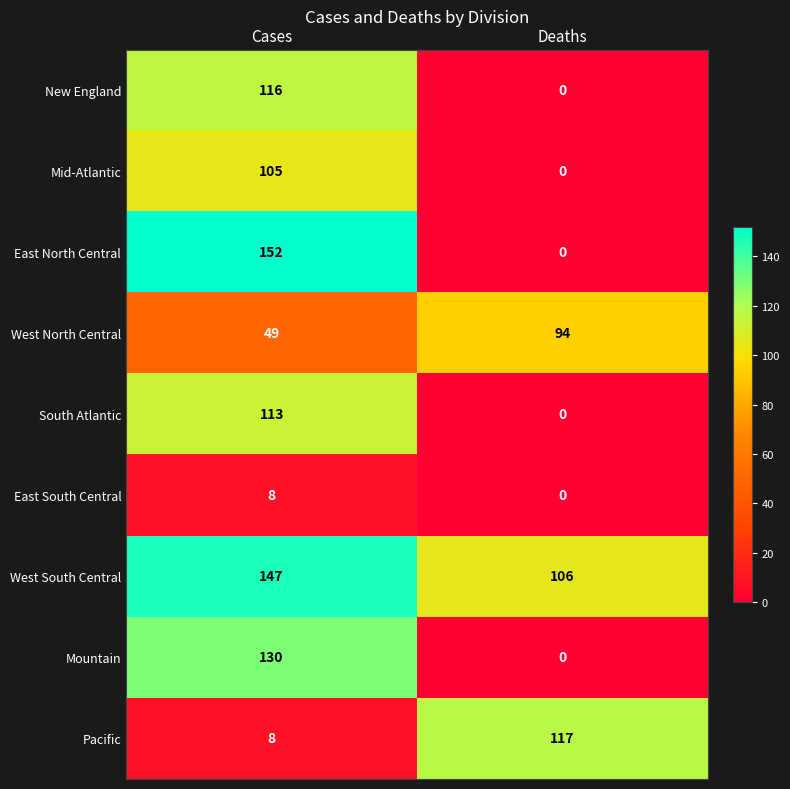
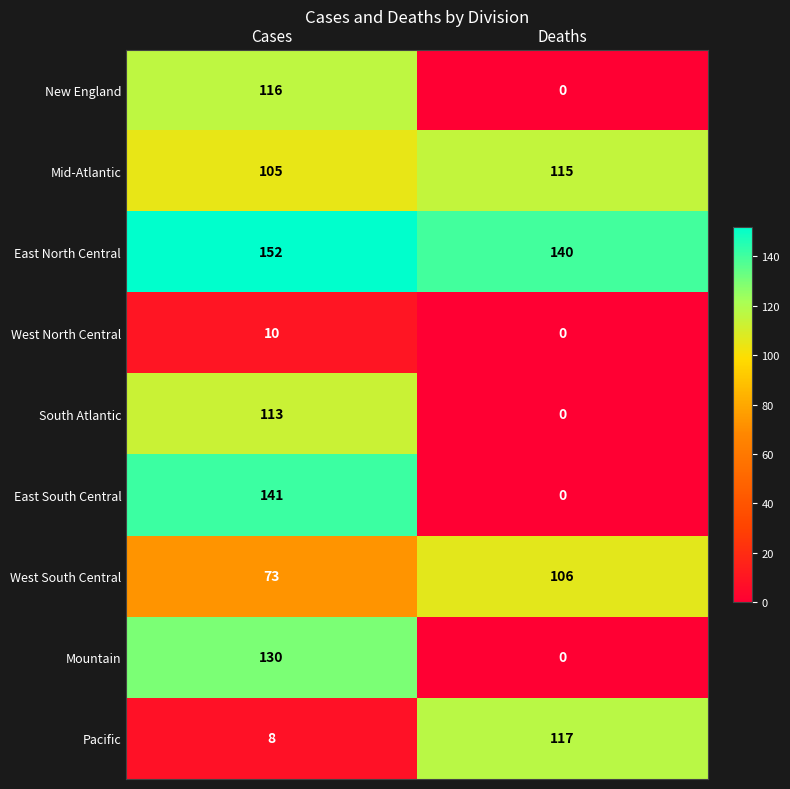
Mid-Atlantic, Deaths: 0 -> 115
East North Central, Deaths: 0 -> 140
West North Central, Cases: 49 -> 10
West North Central, Deaths: 94 -> 0
East South Central, Cases: 8 -> 141
West South Central, Cases: 147 -> 73
